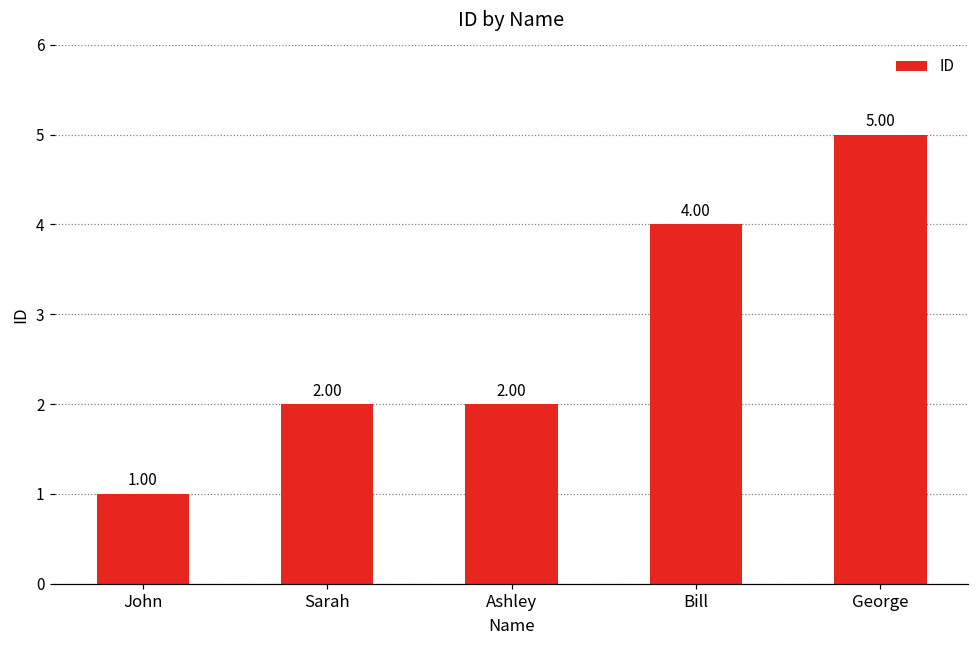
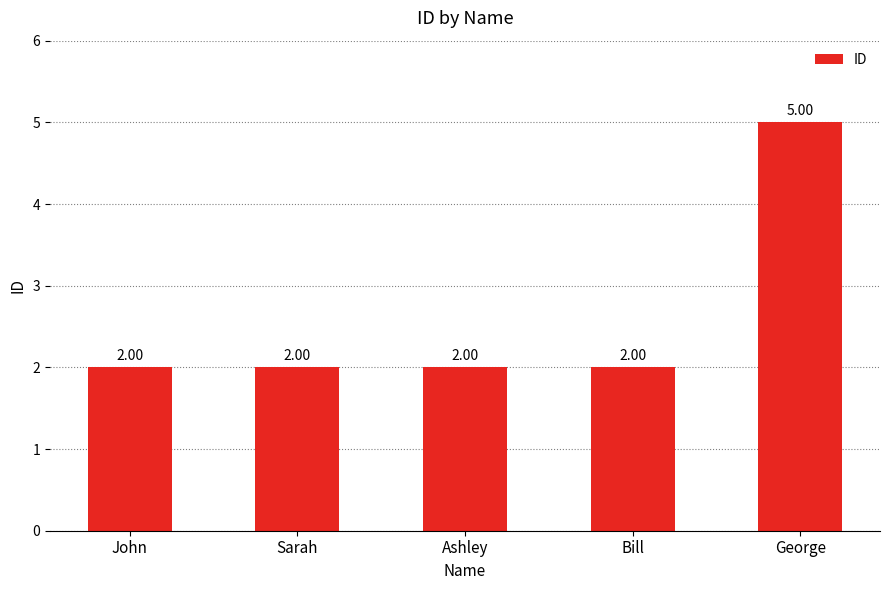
John: 1.00 -> 2.00
Bill: 4.00 -> 2.00
